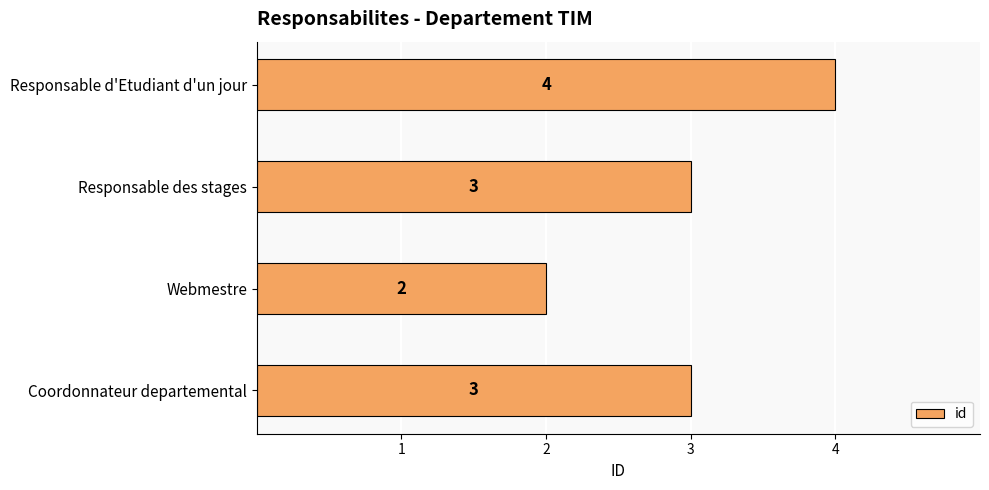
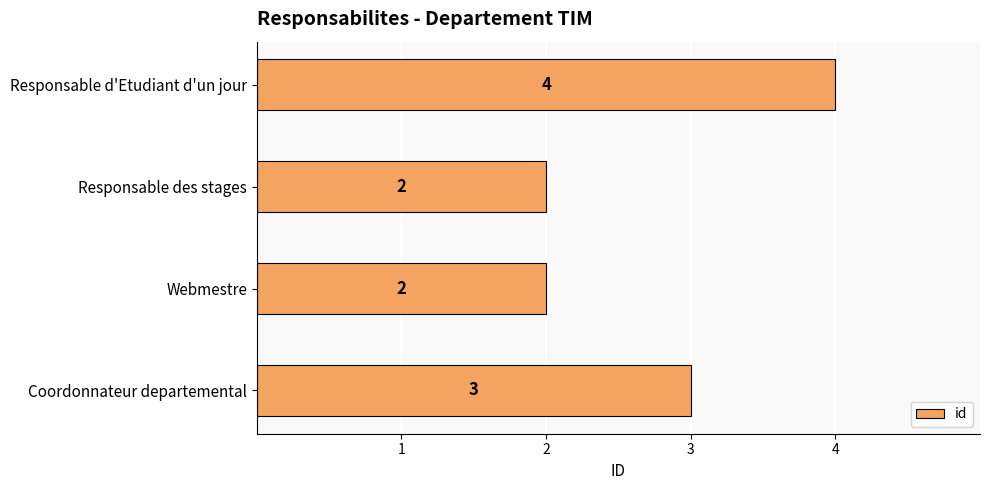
Responsable des stages: 3 -> 2
